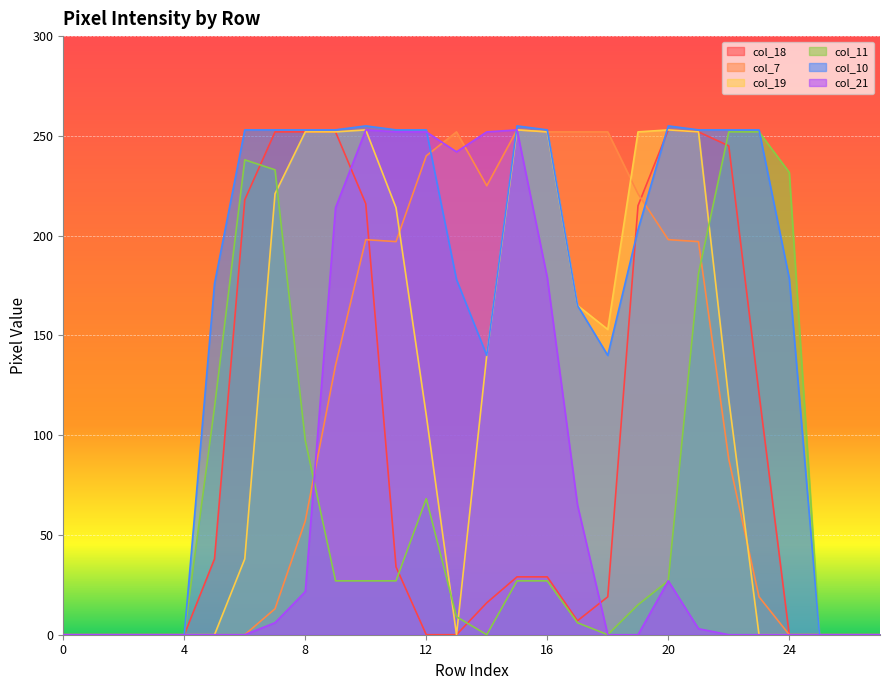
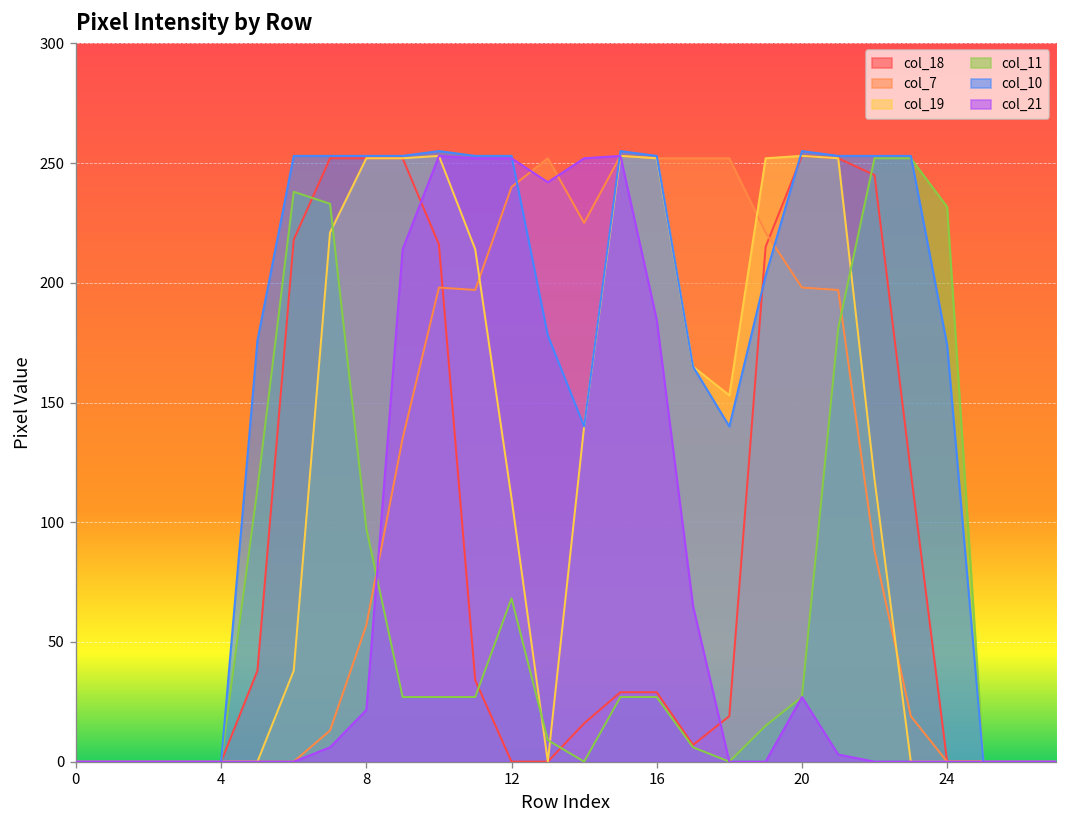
col_21, 16: 179 -> 185
col_10, 24: 179 -> 174
